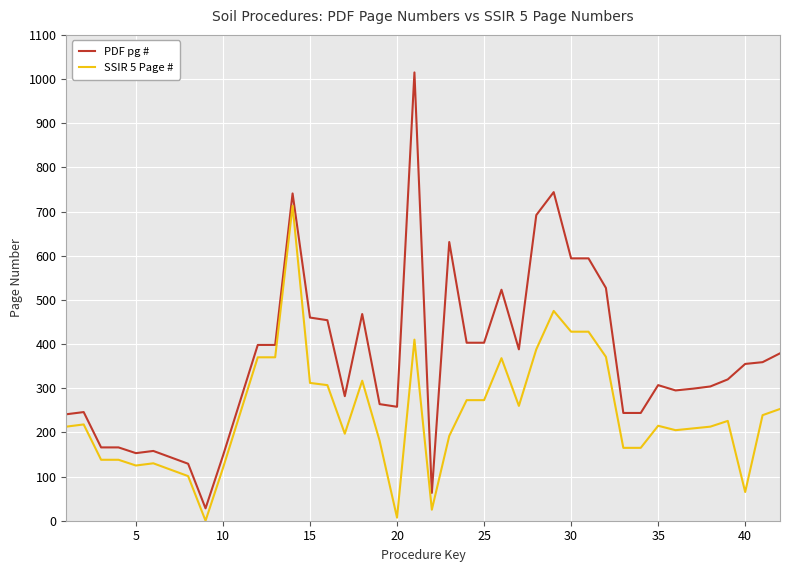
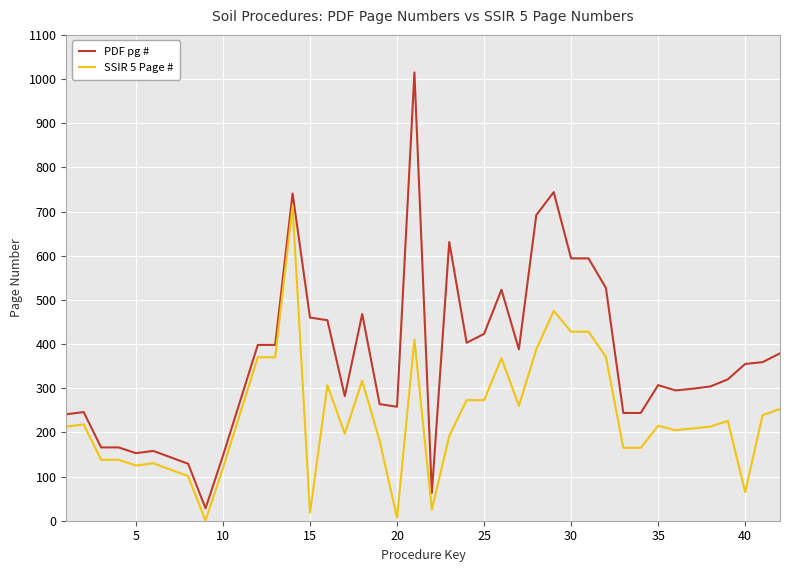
SSIR 5 Page #, 15: 310 -> 20
PDF pg #, 25: 400 -> 420
